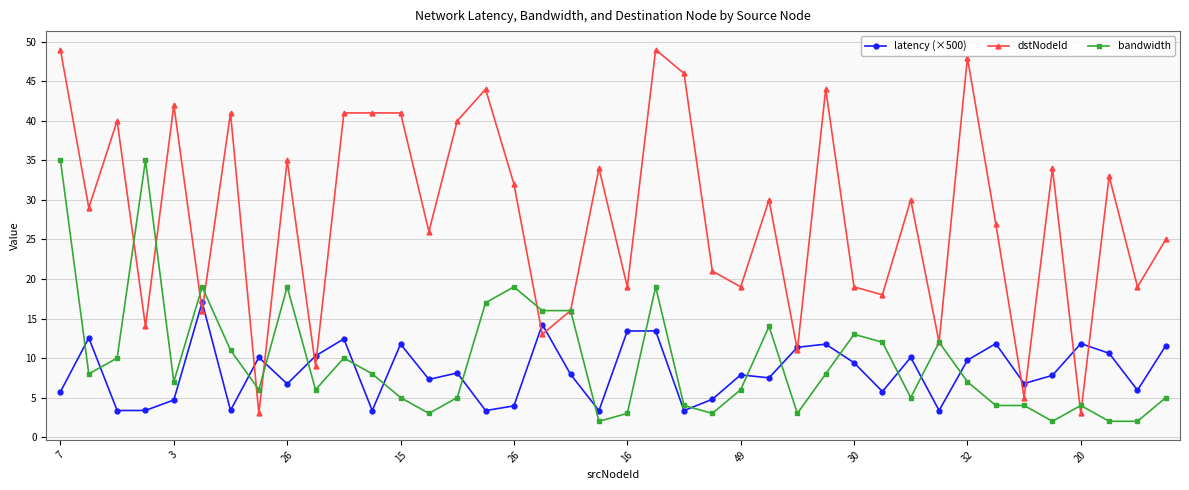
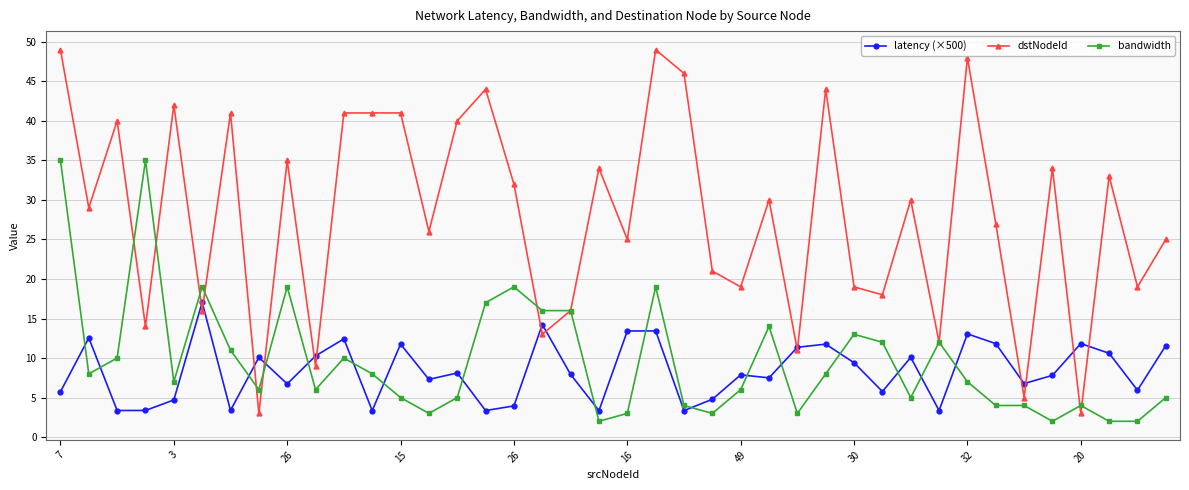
dstNodeId, 16: 19 -> 25
latency (×500), 32: 10 -> 13
